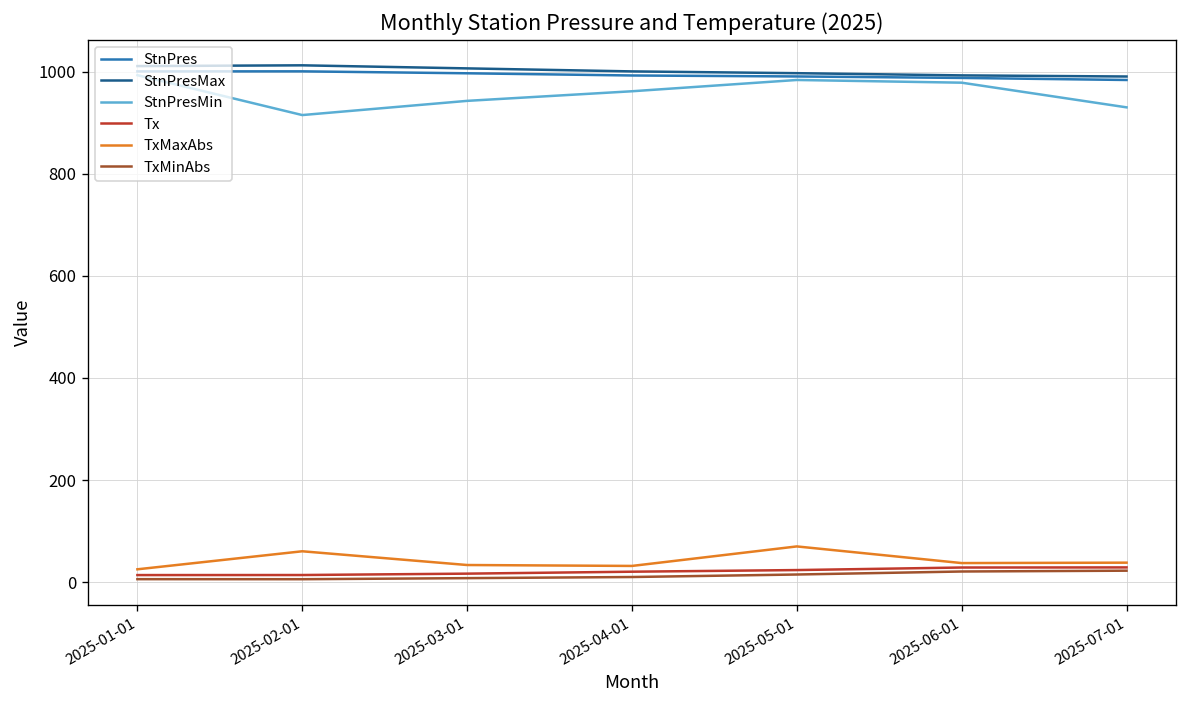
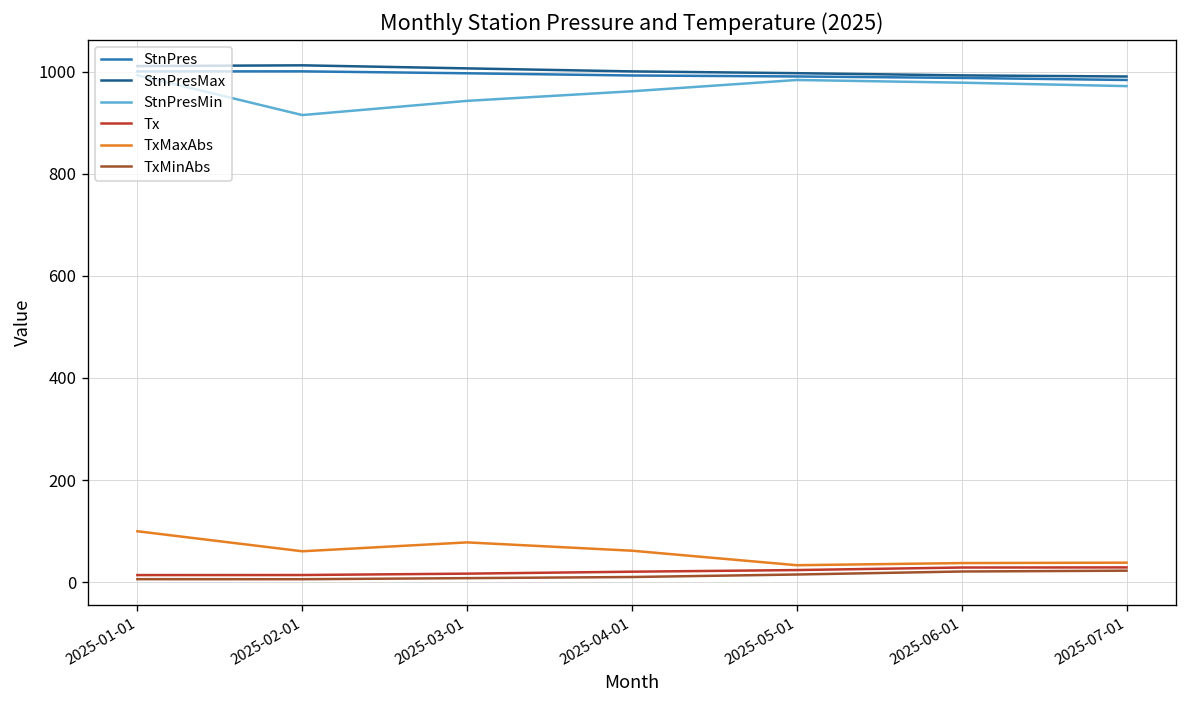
TxMaxAbs, 2025-01-01: 30 -> 100
TxMaxAbs, 2025-03-01: 30 -> 80
TxMaxAbs, 2025-04-01: 30 -> 60
TxMaxAbs, 2025-05-01: 70 -> 30
StnPresMin, 2025-07-01: 930 -> 970
